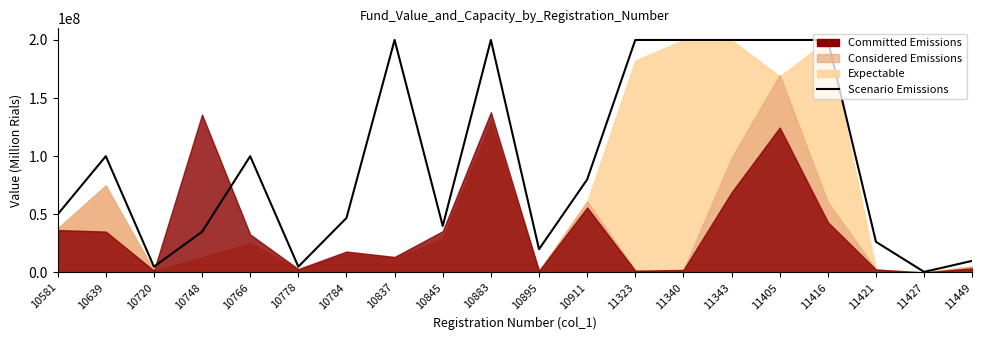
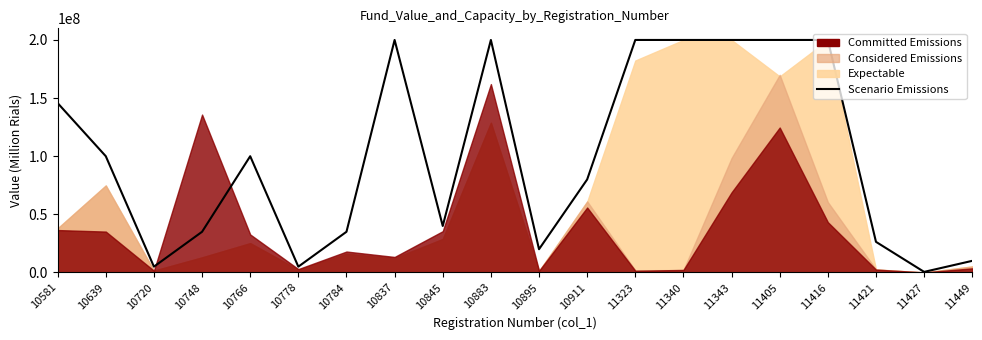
Scenario Emissions, 10581: 50000000 -> 146000000
Scenario Emissions, 10784: 47000000 -> 35000000
Committed Emissions, 10883: 138000000 -> 162000000
